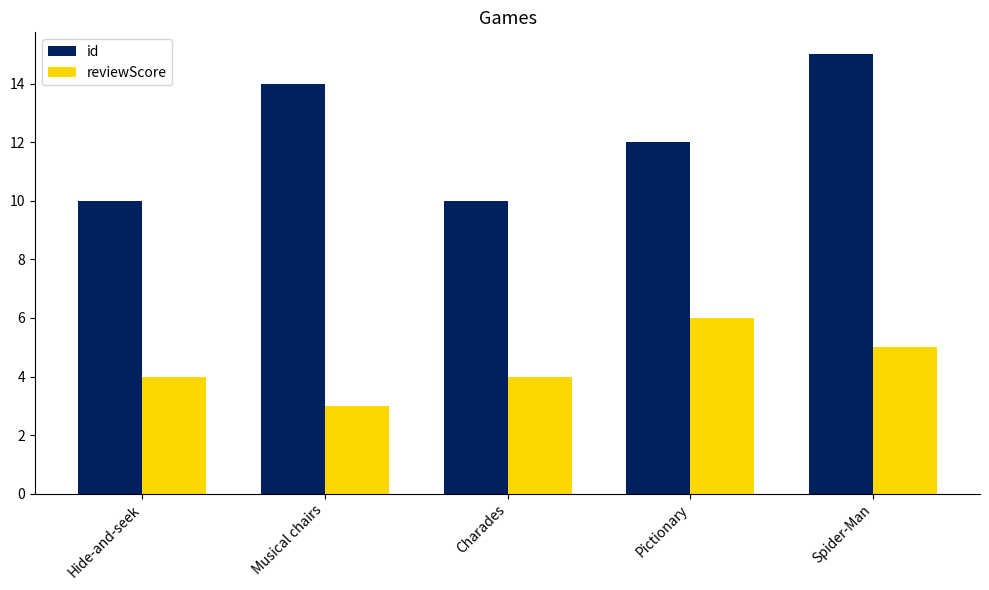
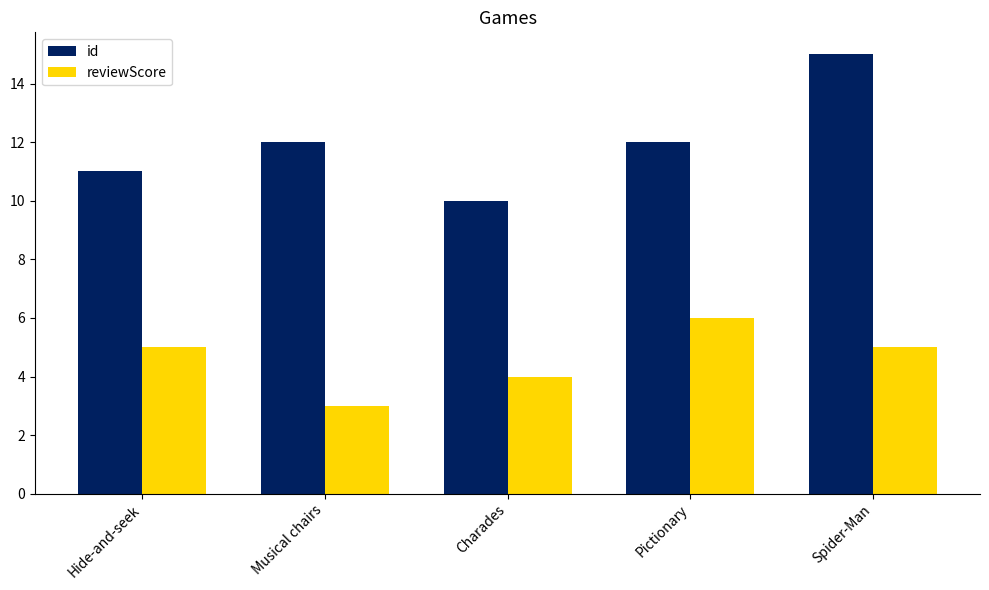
id, Hide-and-seek: 10 -> 11
reviewScore, Hide-and-seek: 4 -> 5
id, Musical chairs: 14 -> 12
